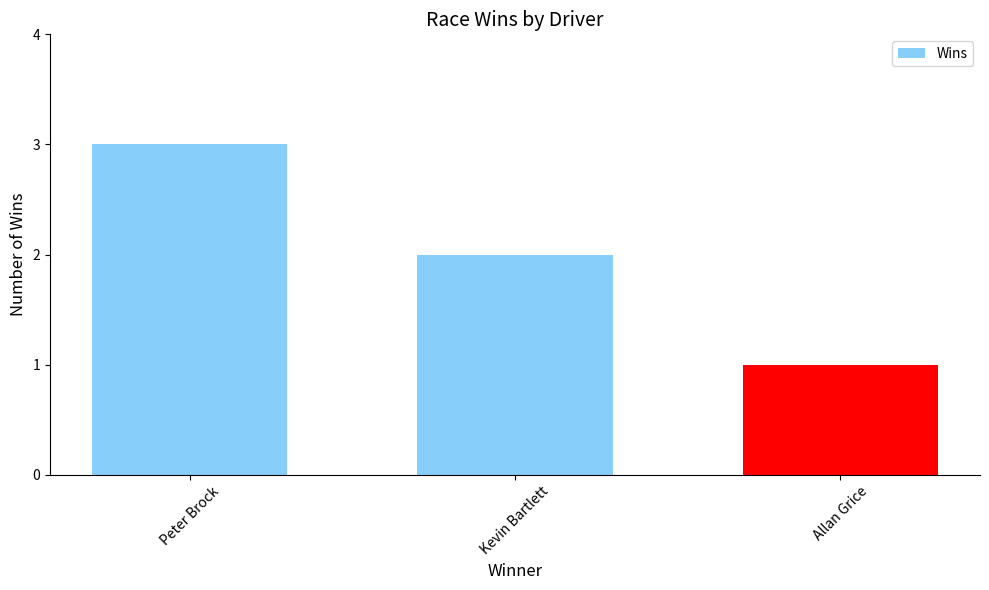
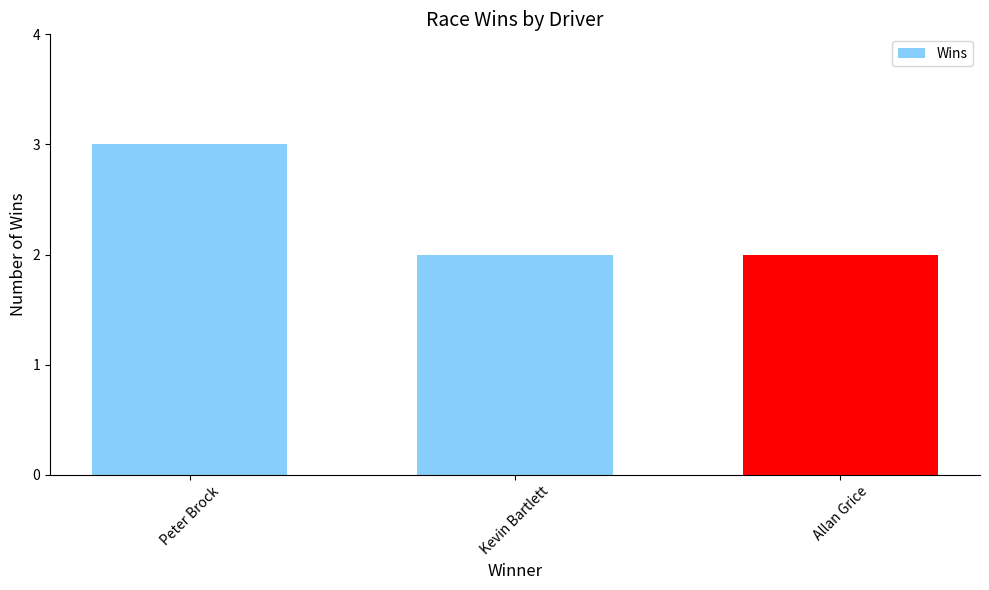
Allan Grice: 1 -> 2
